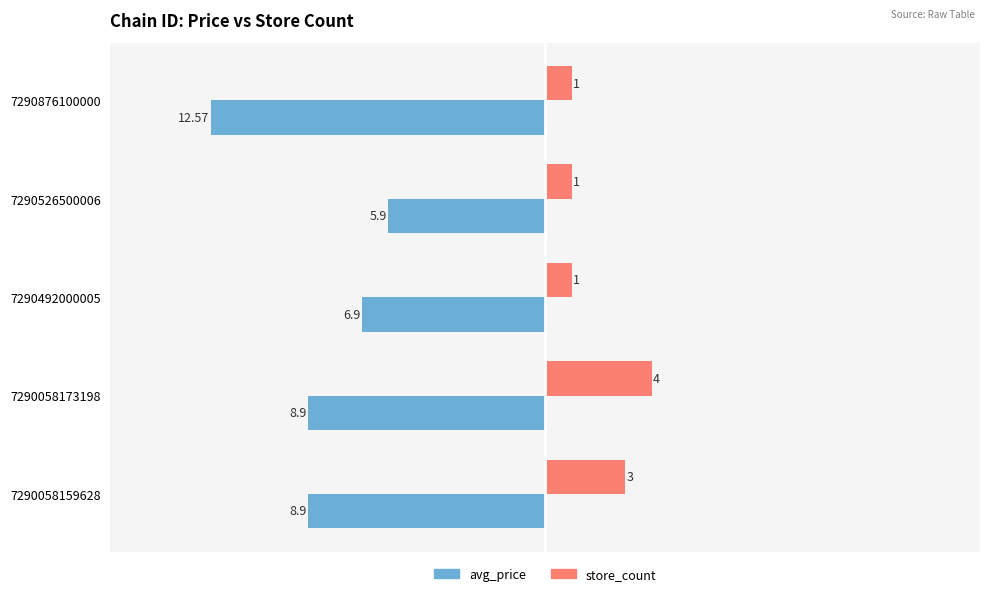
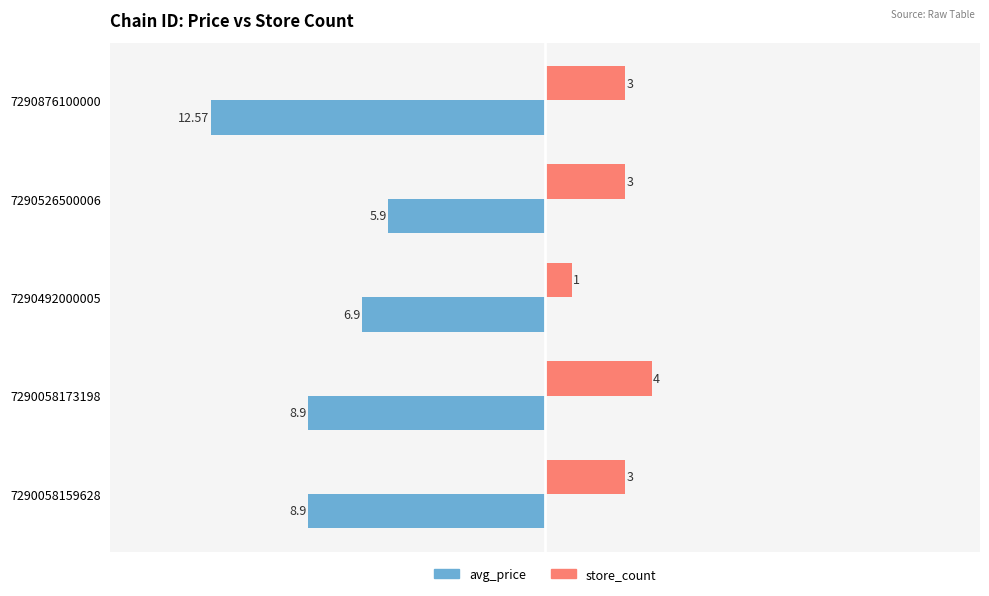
store_count, 7290876100000: 1 -> 3
store_count, 7290526500006: 1 -> 3
